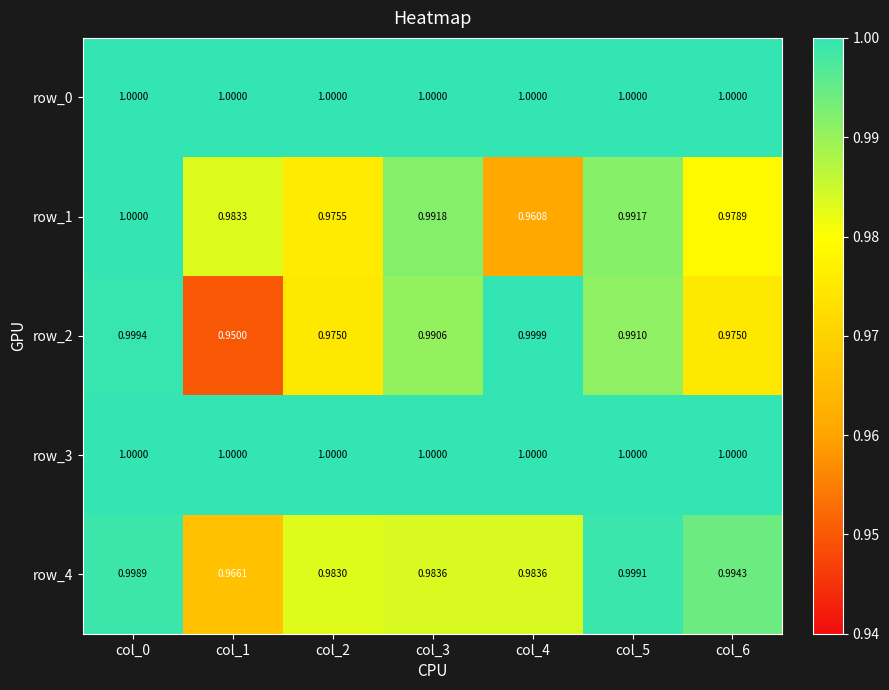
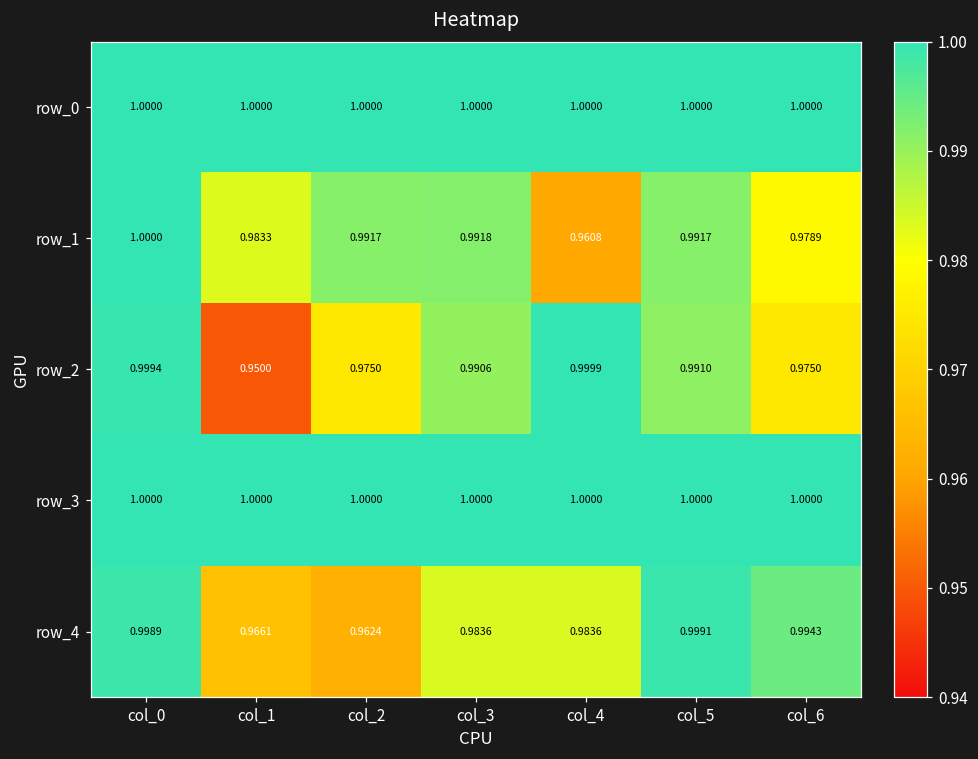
row_1, col_2: 0.9755 -> 0.9917
row_4, col_2: 0.9830 -> 0.9624
